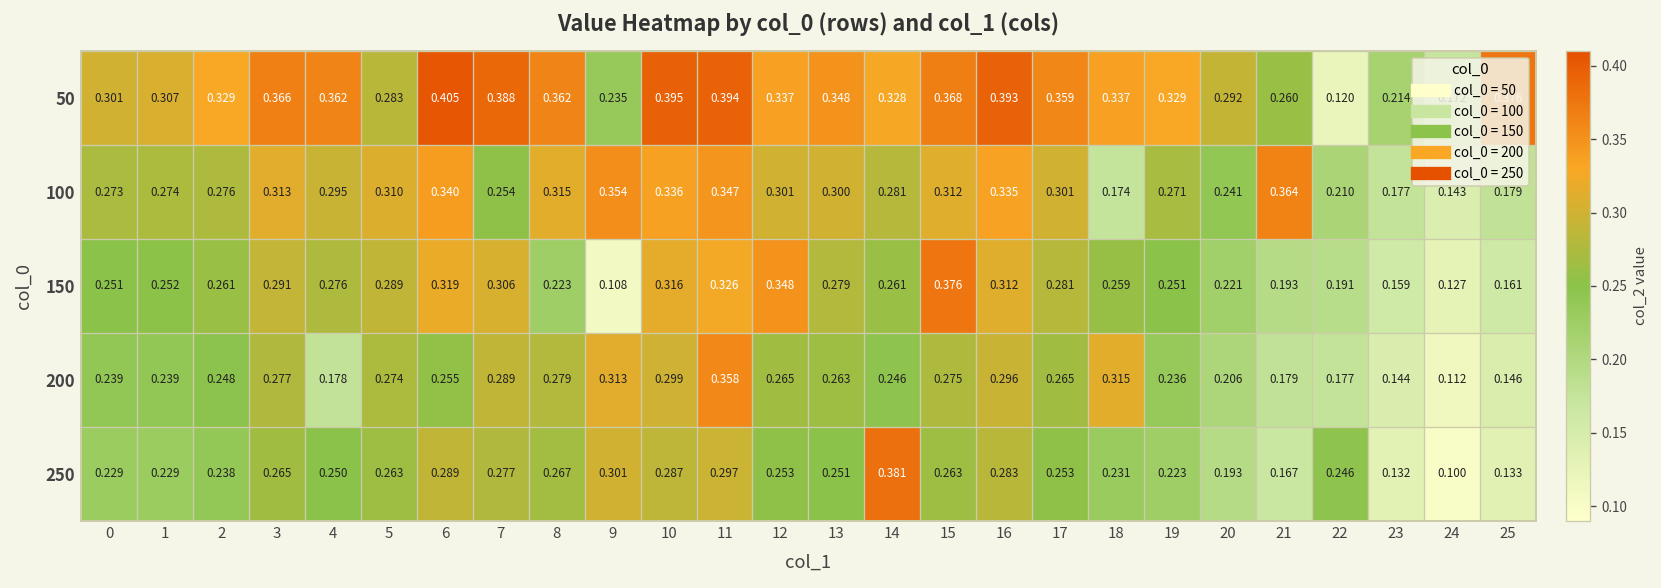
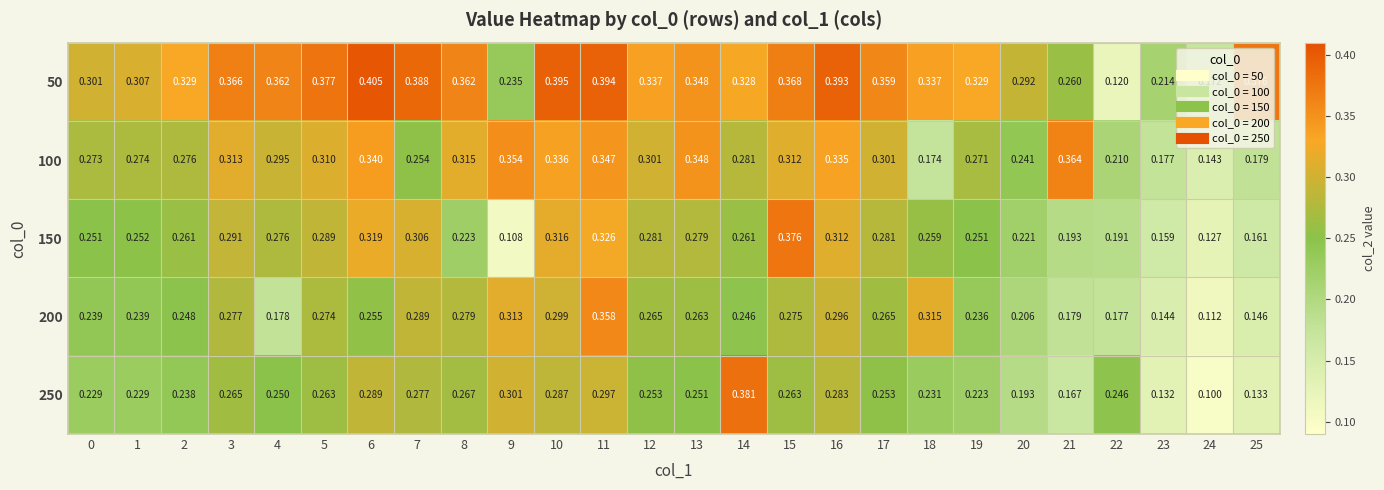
50, 5: 0.283 -> 0.377
100, 13: 0.300 -> 0.348
150, 12: 0.348 -> 0.281
